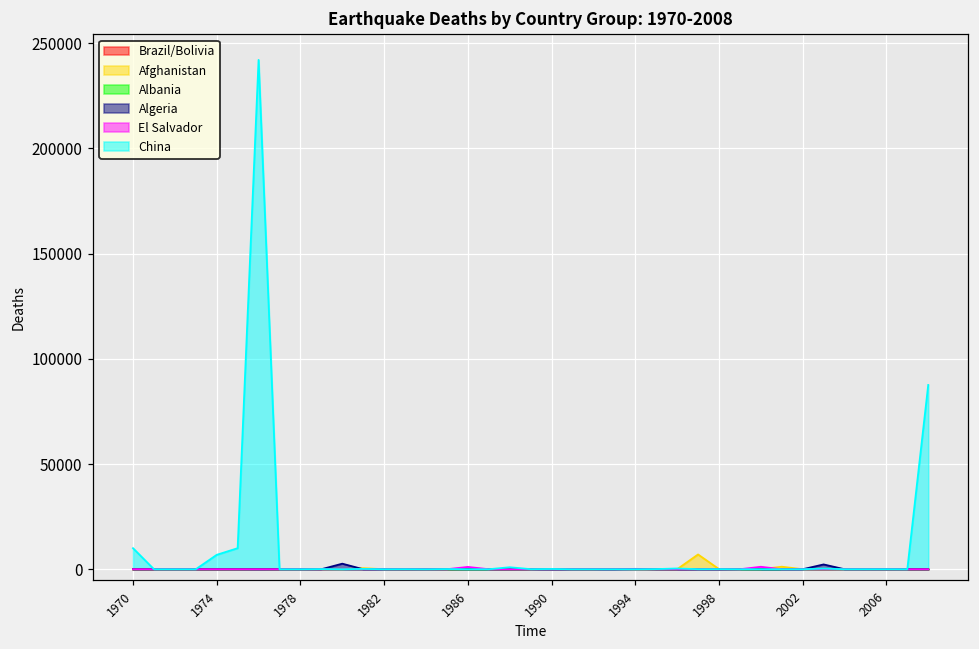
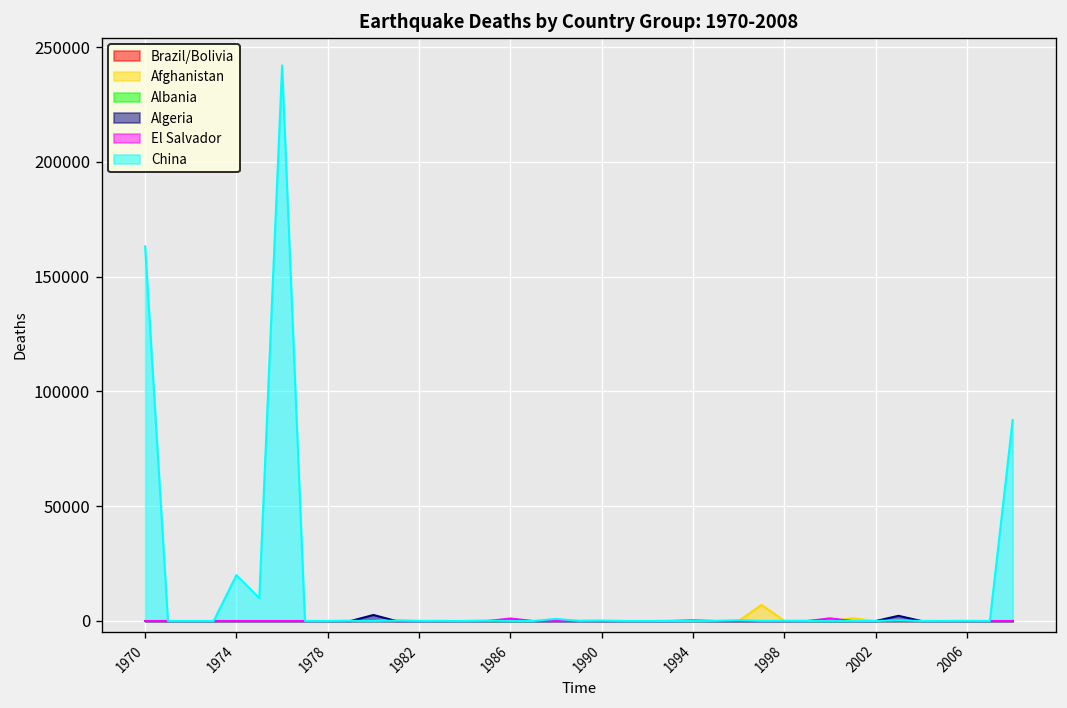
China, 1970: 10000 -> 163000
China, 1974: 7000 -> 20000
